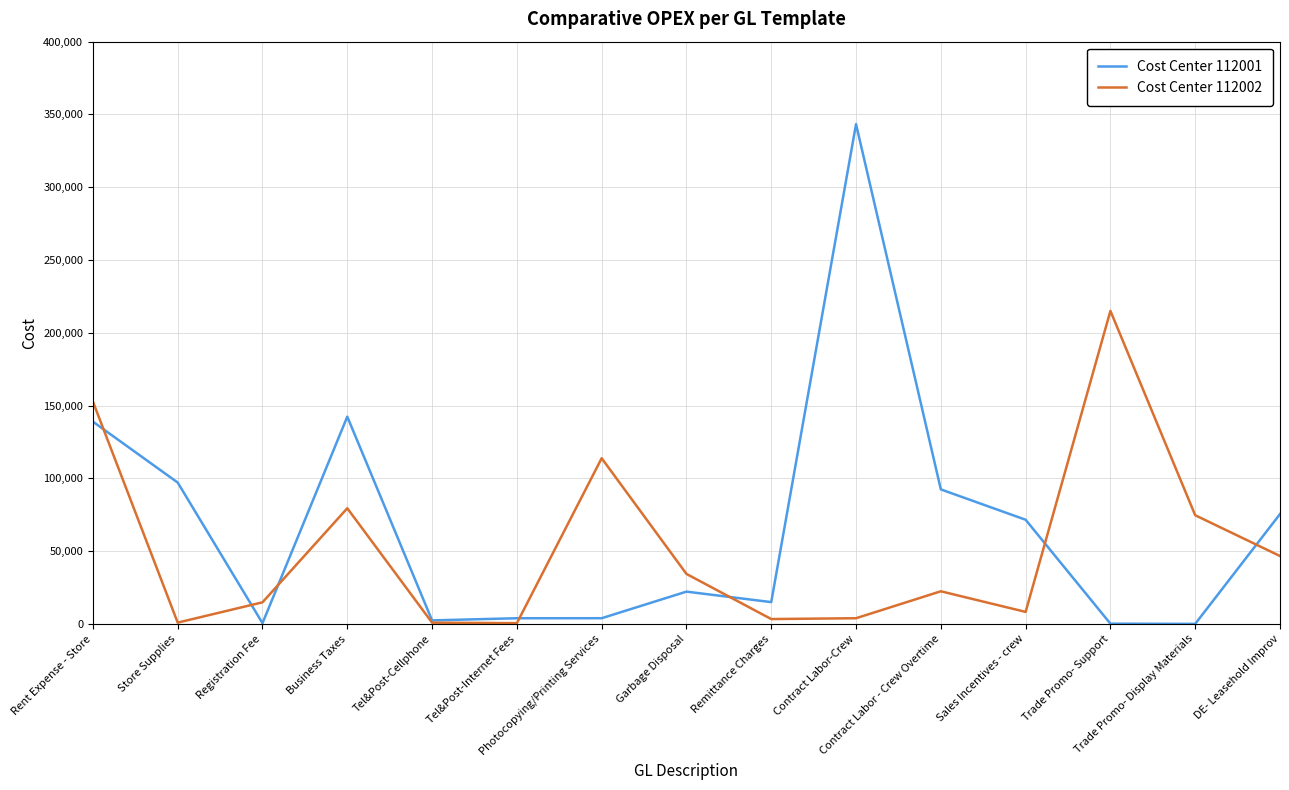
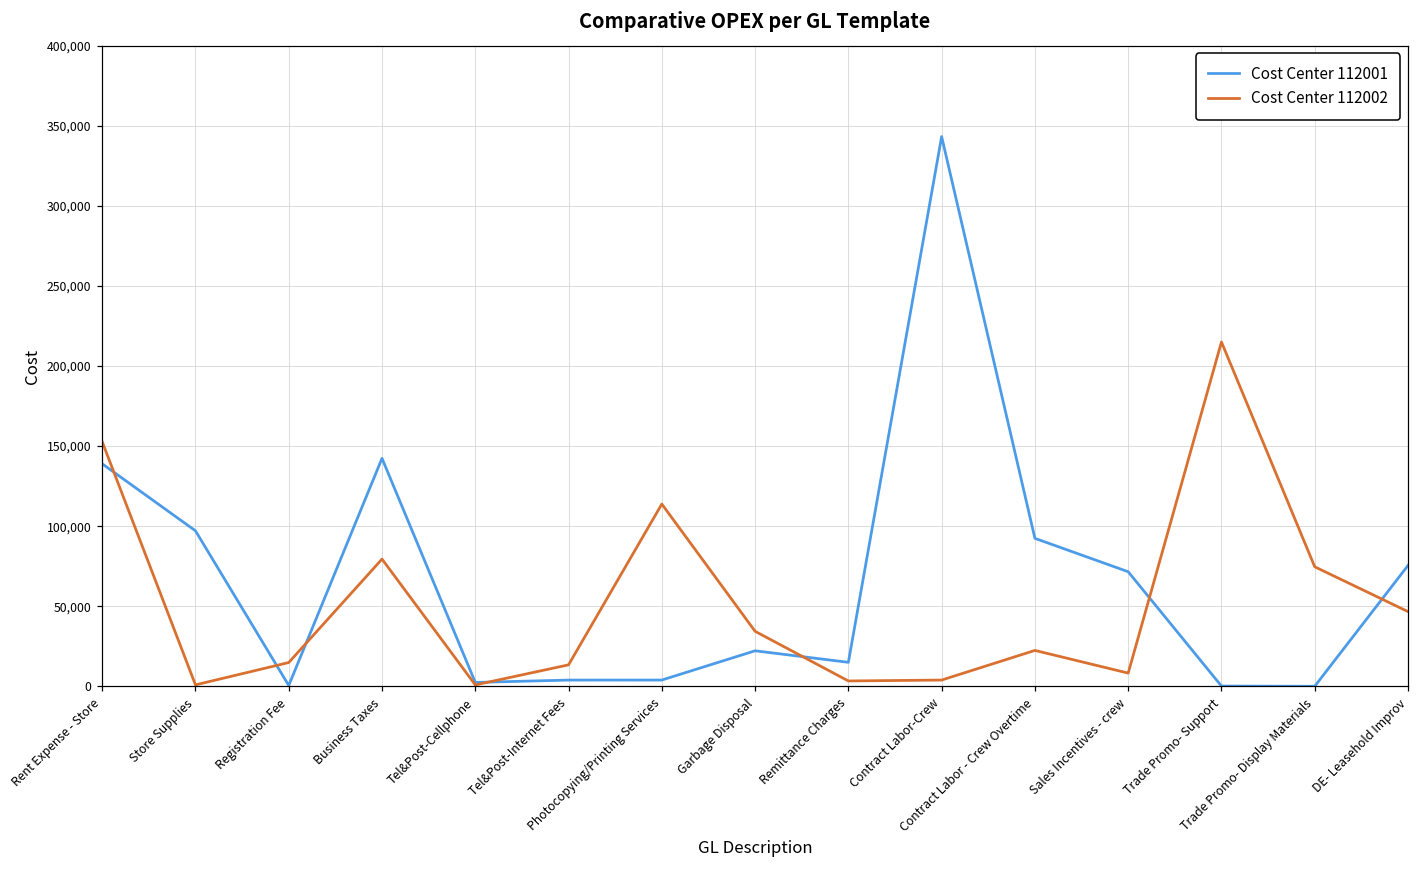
Cost Center 112002, Tel&Post-Internet Fees: 1,000 -> 13,000
